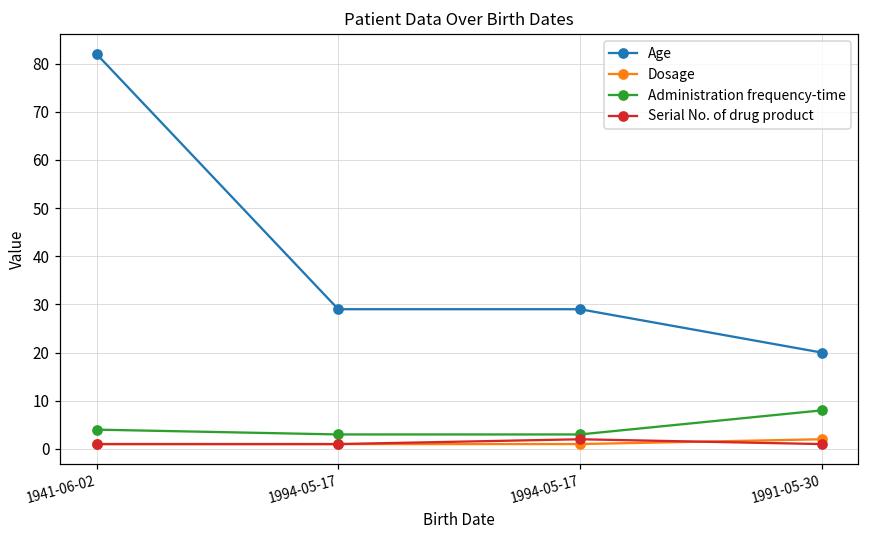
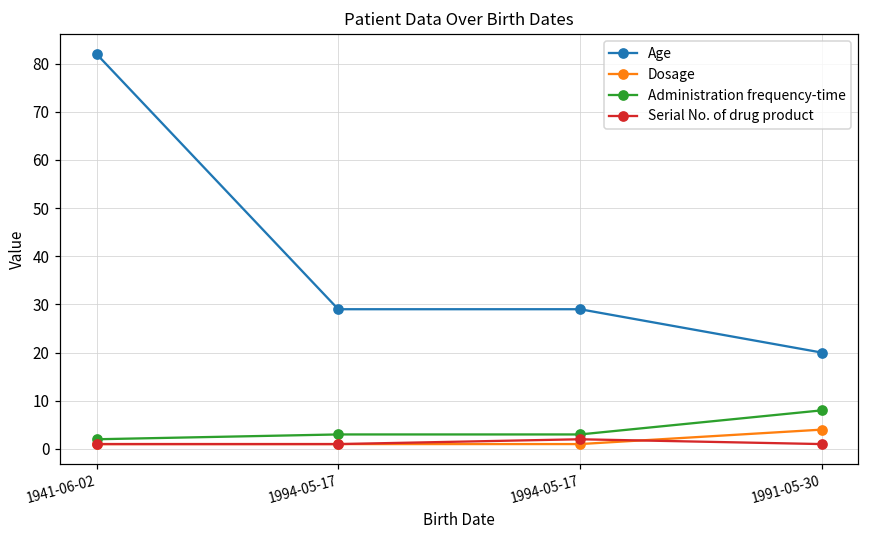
Administration frequency-time, 1941-06-02: 4 -> 2
Dosage, 1991-05-30: 2 -> 4
